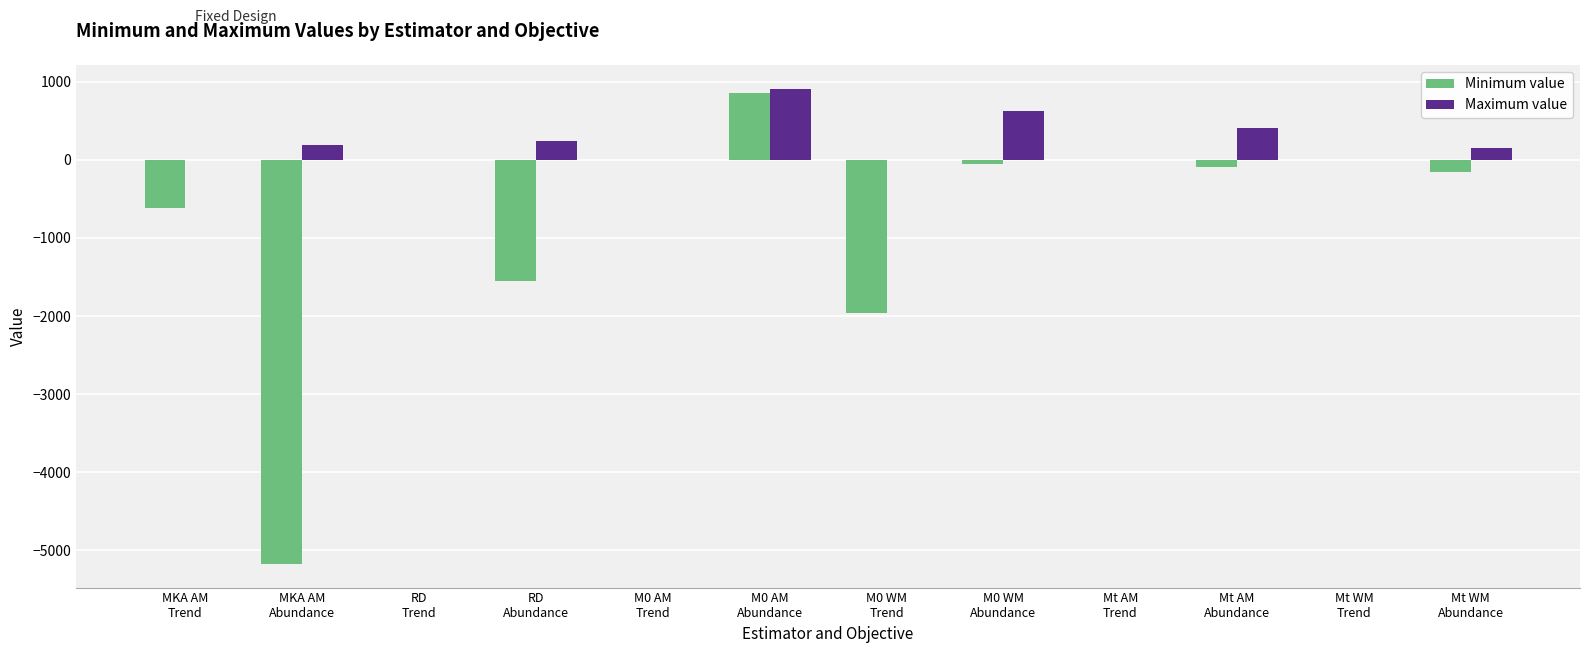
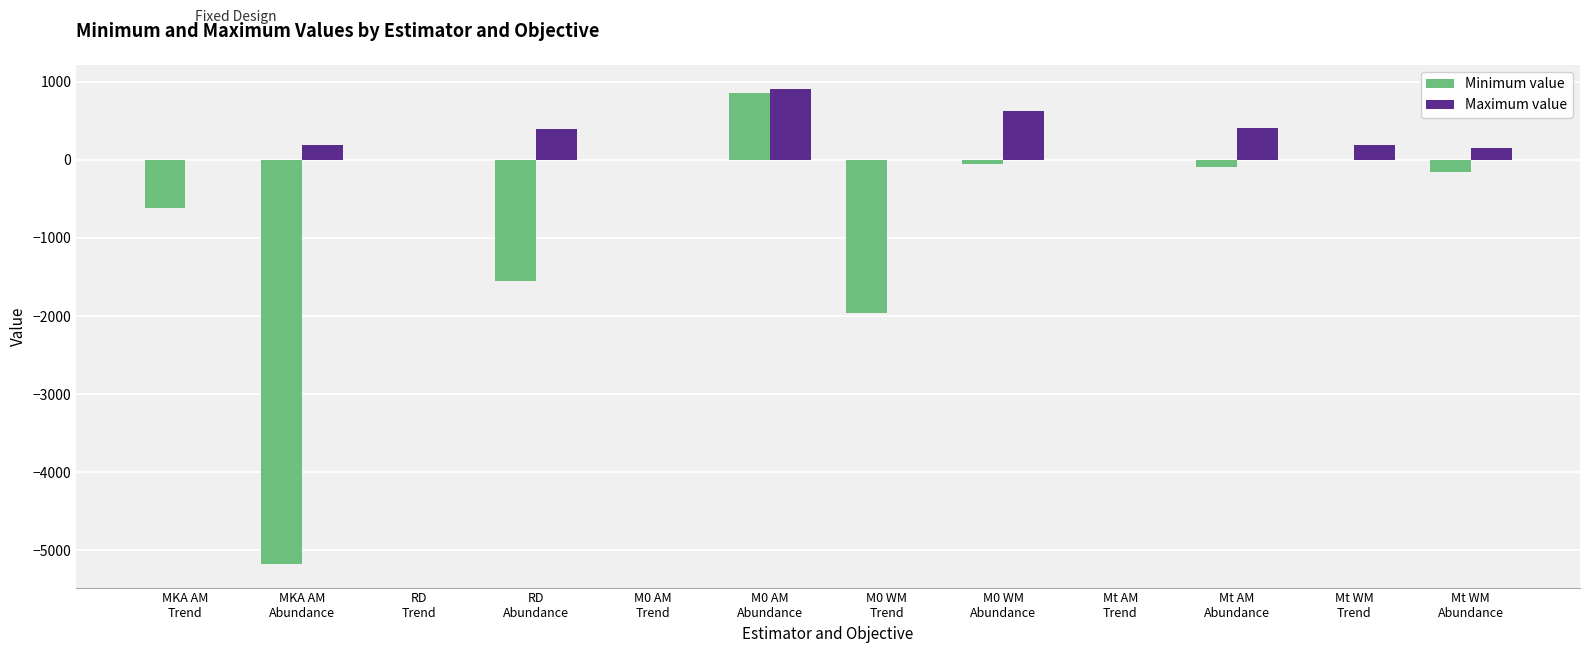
Maximum value, RD Abundance: 200 -> 400
Maximum value, Mt WM Trend: 0 -> 200
